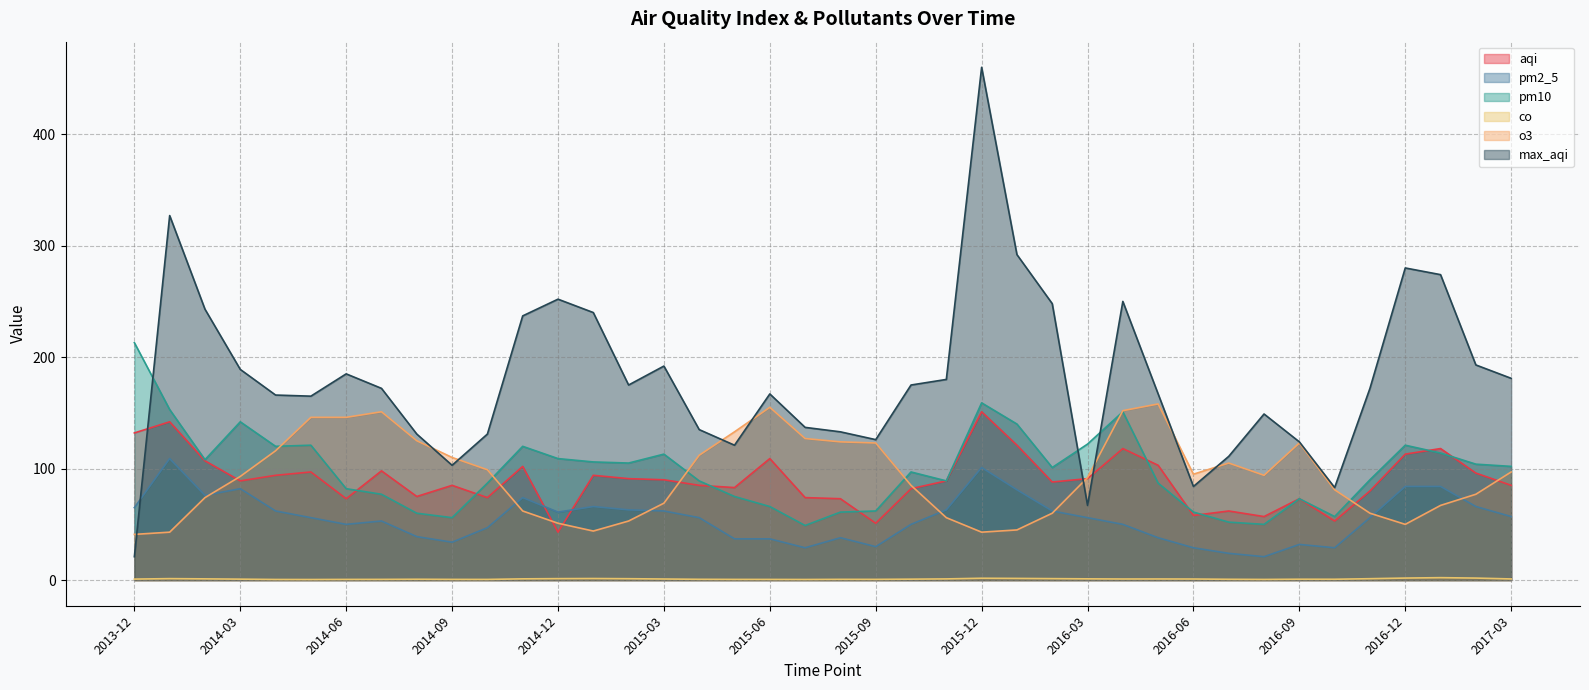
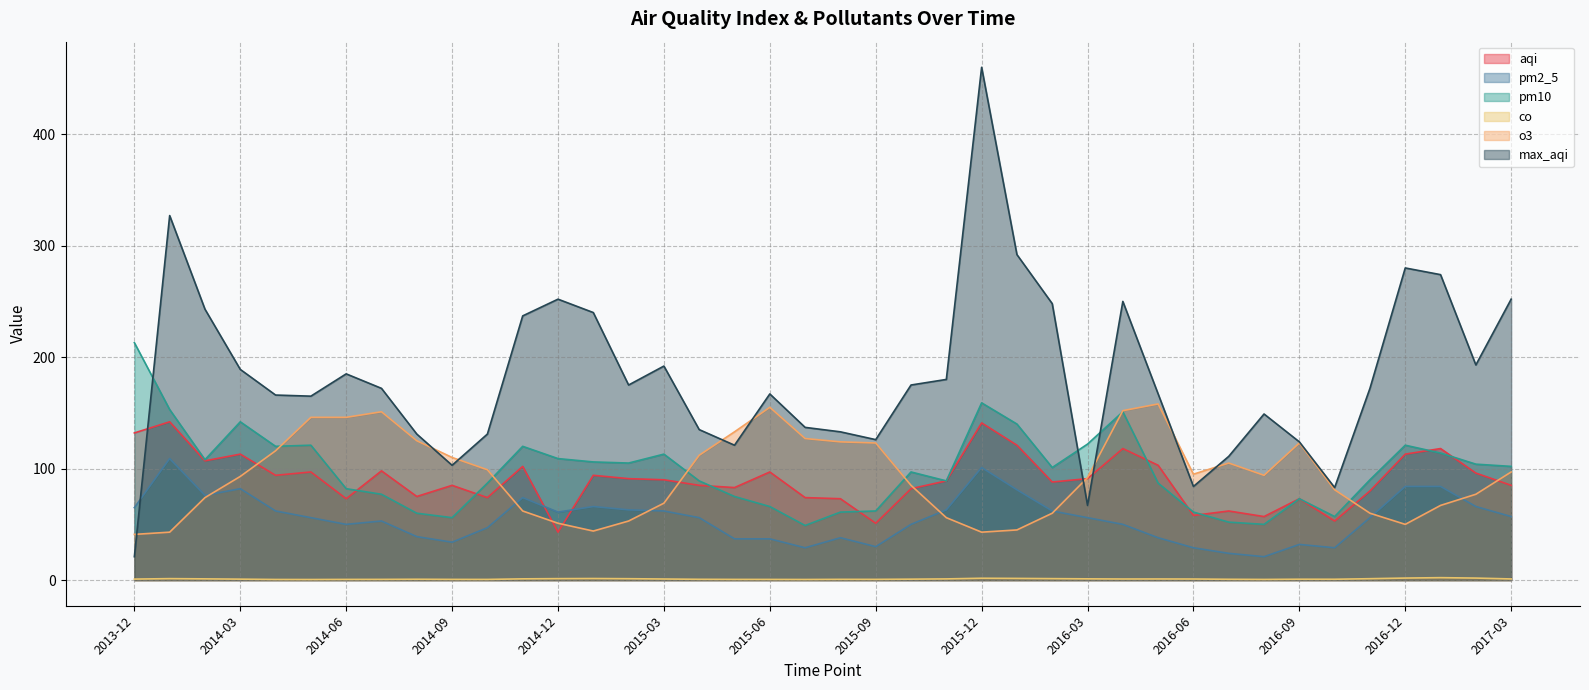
aqi, 2014-03: 89 -> 113
aqi, 2015-06: 109 -> 97
aqi, 2015-12: 151 -> 141
max_aqi, 2017-03: 181 -> 252
